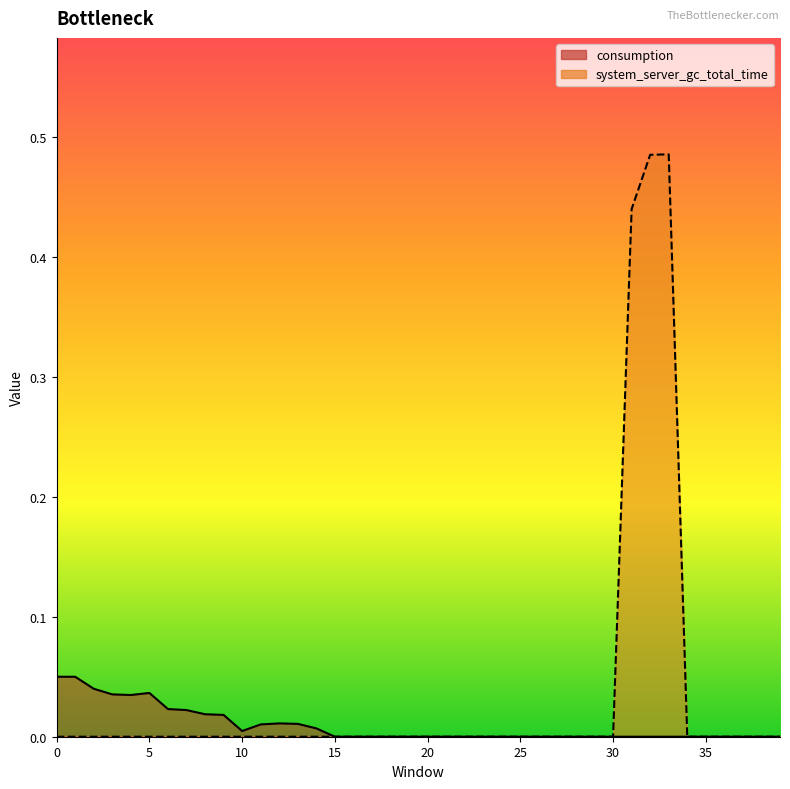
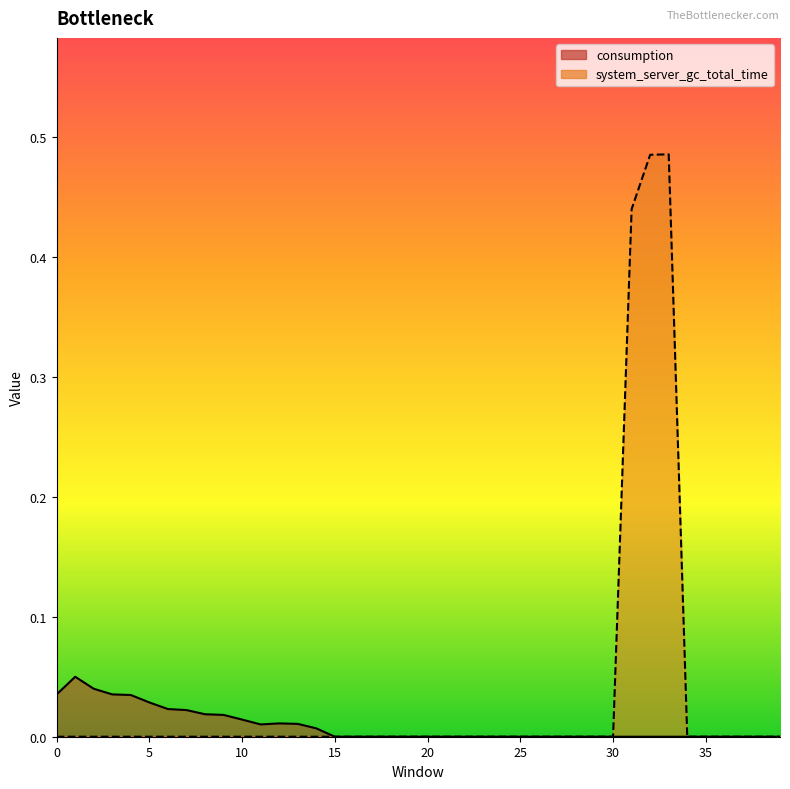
consumption, 0: 0.050 -> 0.035
consumption, 5: 0.037 -> 0.029
consumption, 10: 0.005 -> 0.014
